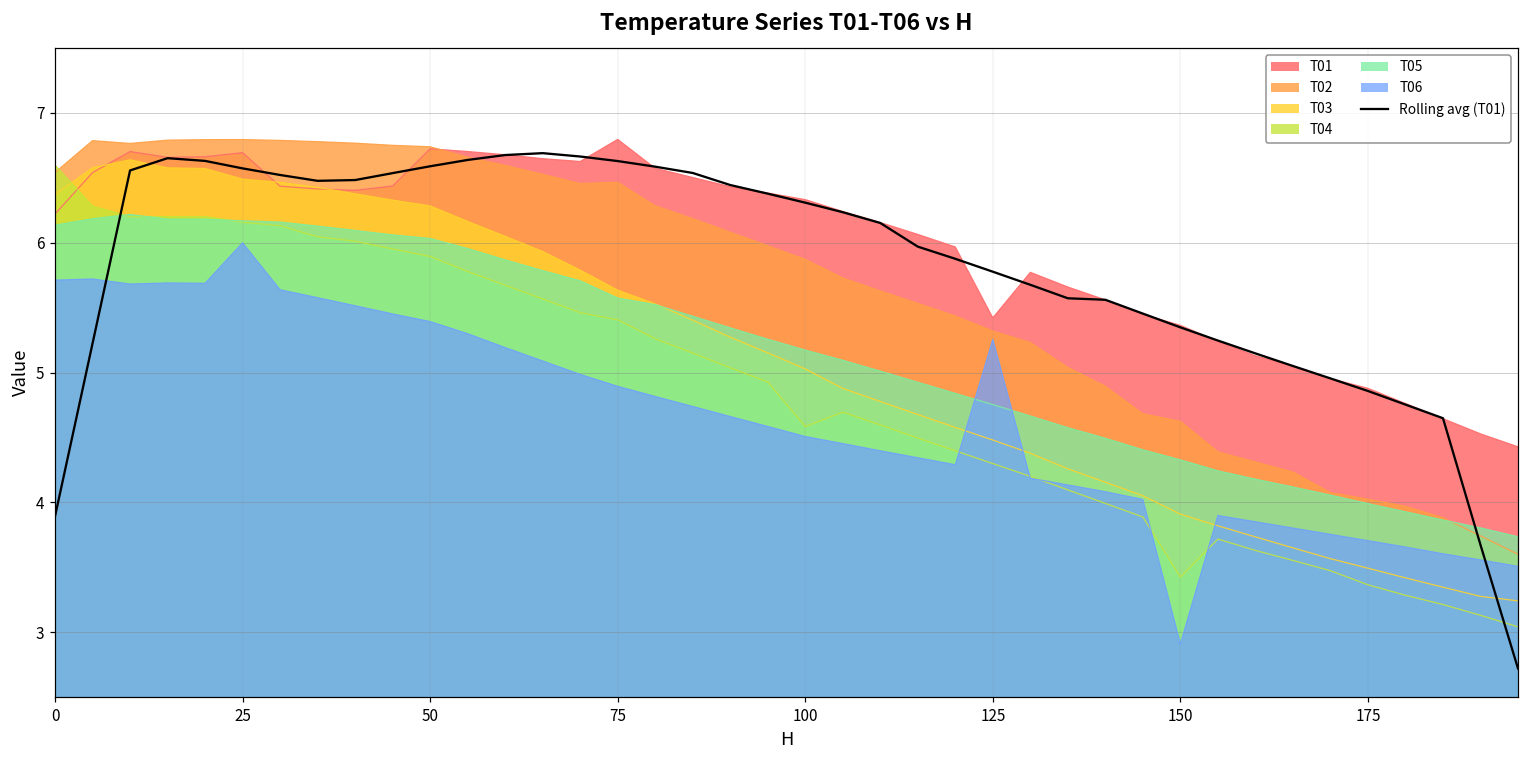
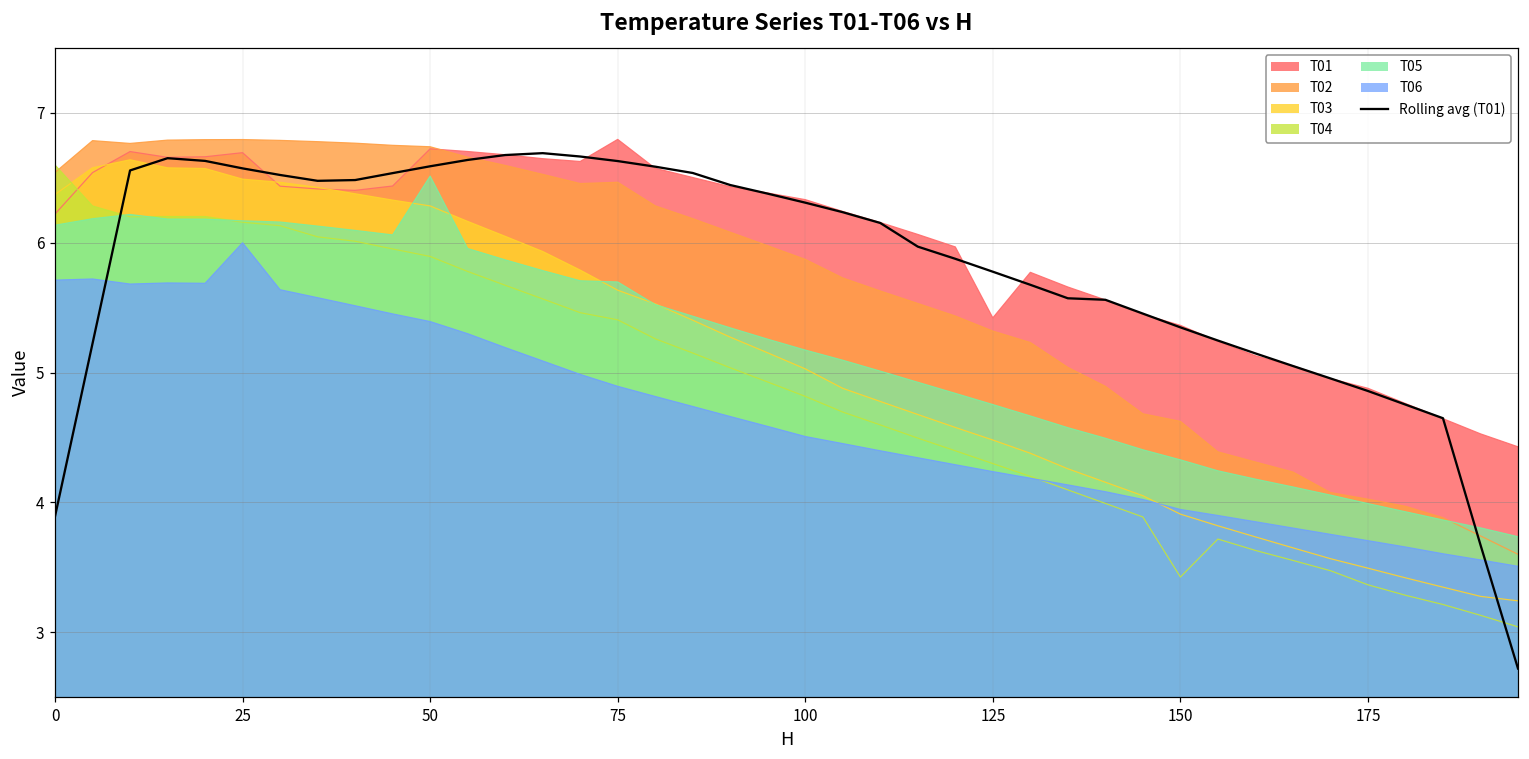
T05, 50: 6.03 -> 6.51
T05, 75: 5.57 -> 5.70
T04, 100: 4.58 -> 4.82
T06, 125: 5.25 -> 4.24
T06, 150: 2.91 -> 3.95
